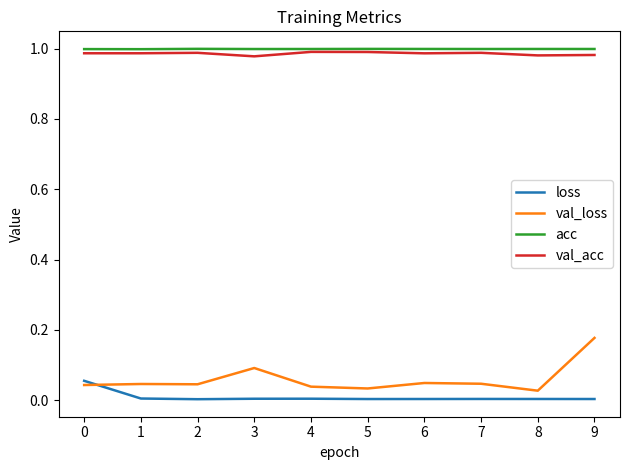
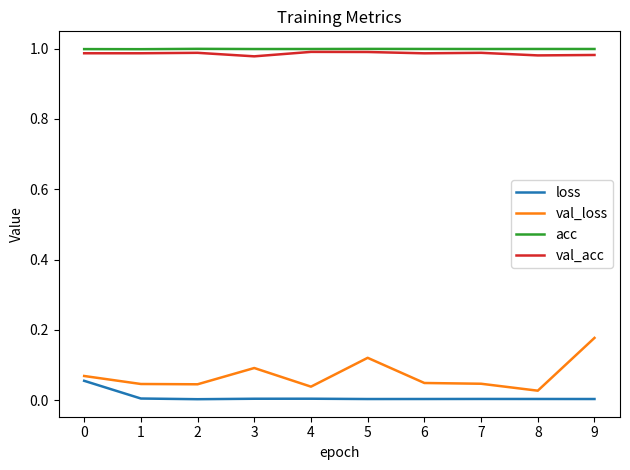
val_loss, 0: 0.04 -> 0.07
val_loss, 5: 0.03 -> 0.12
